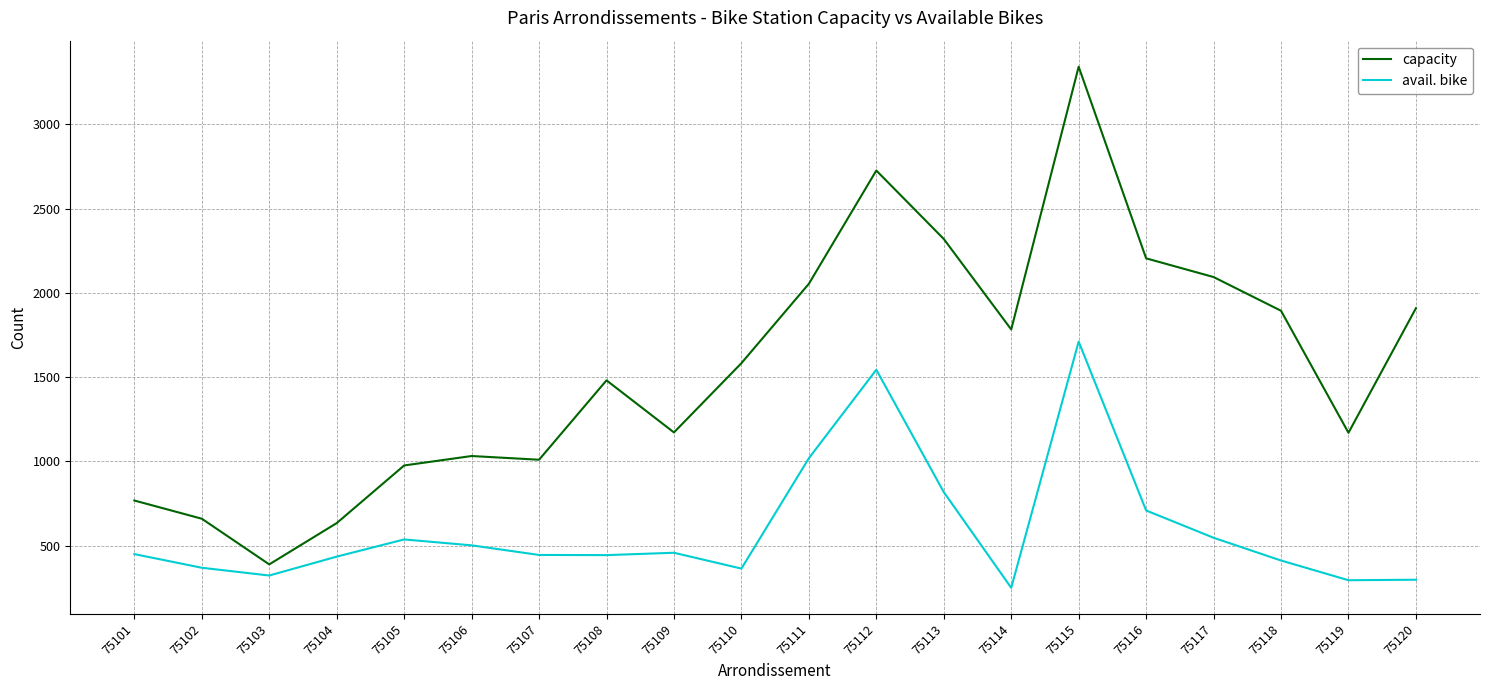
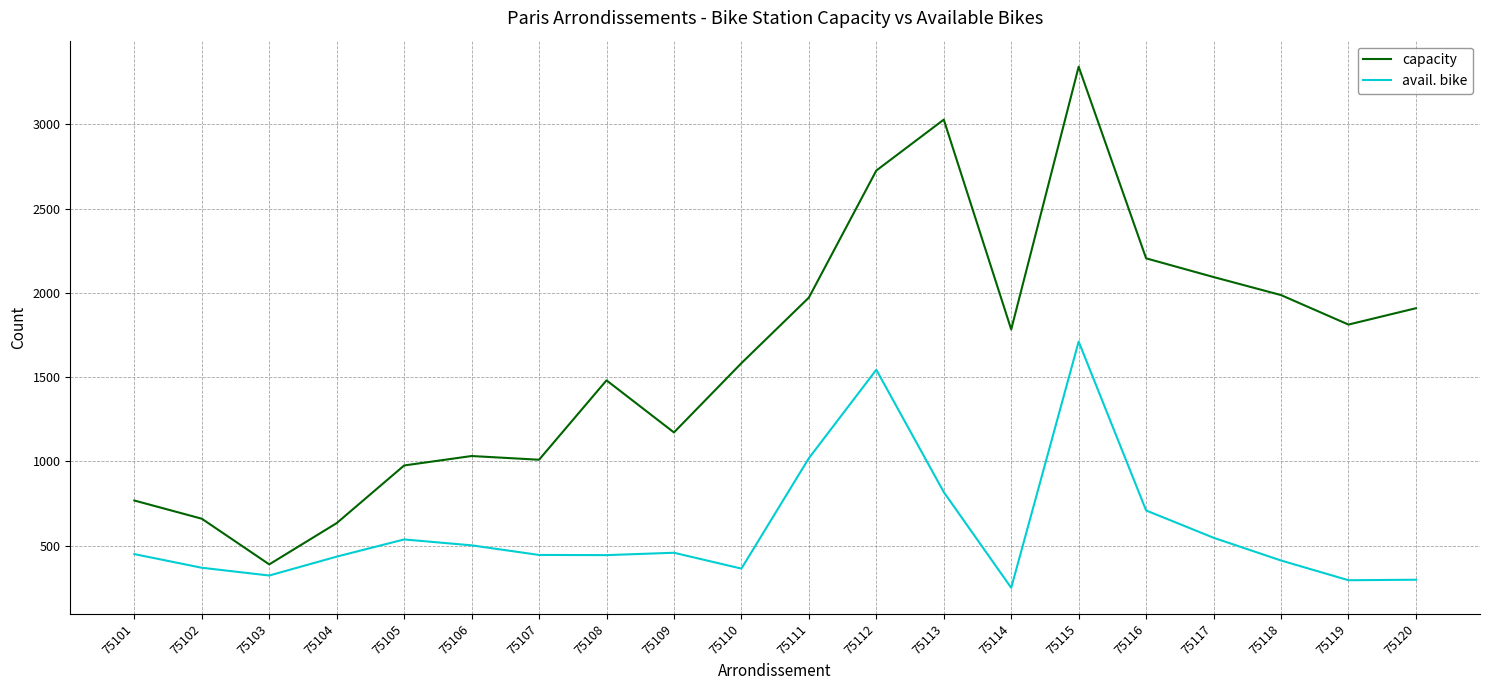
capacity, 75111: 2050 -> 1970
capacity, 75113: 2320 -> 3030
capacity, 75118: 1890 -> 1990
capacity, 75119: 1170 -> 1810
